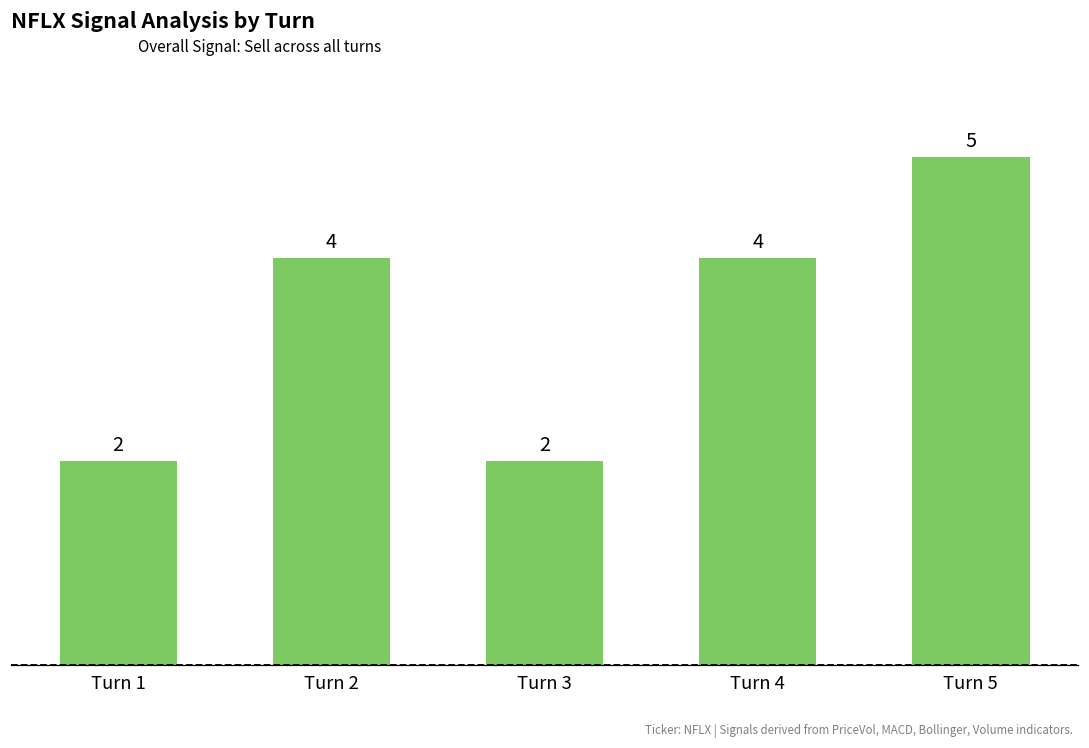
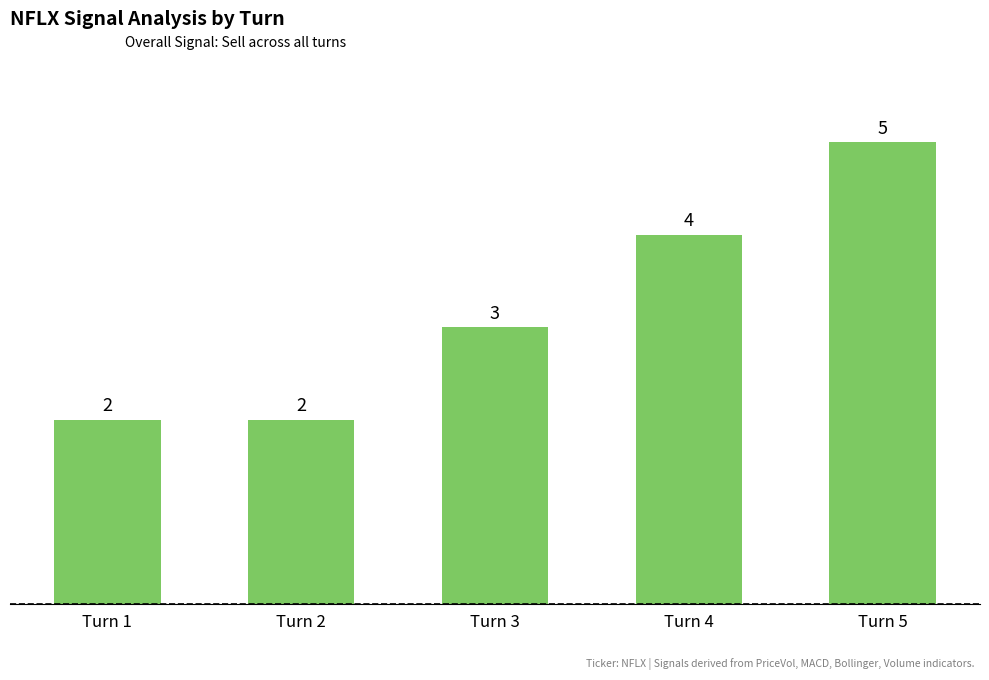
Turn 2: 4 -> 2
Turn 3: 2 -> 3
